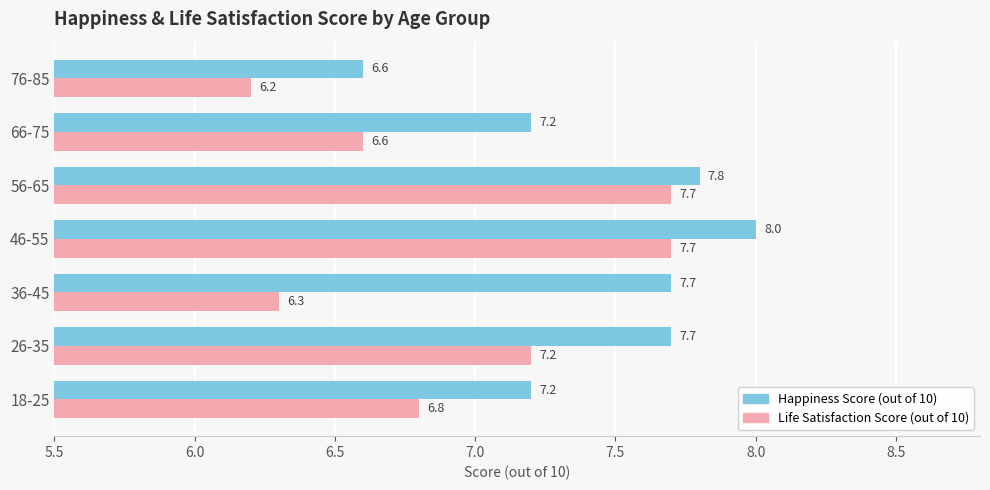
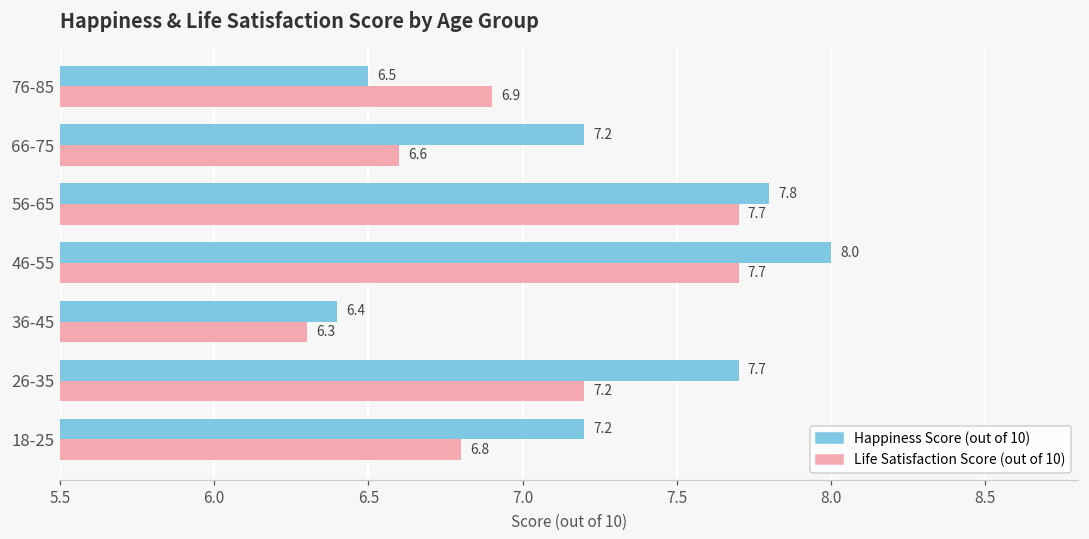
Happiness Score (out of 10), 76-85: 6.6 -> 6.5
Life Satisfaction Score (out of 10), 76-85: 6.2 -> 6.9
Happiness Score (out of 10), 36-45: 7.7 -> 6.4
